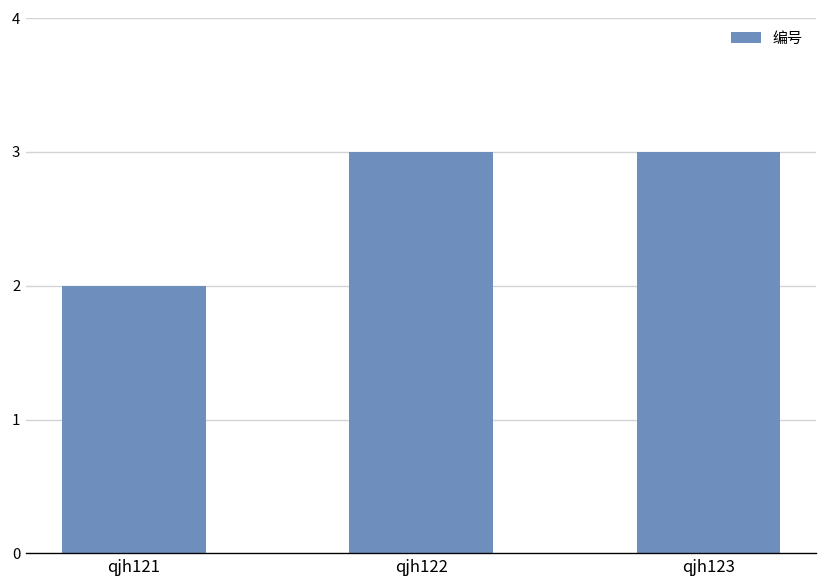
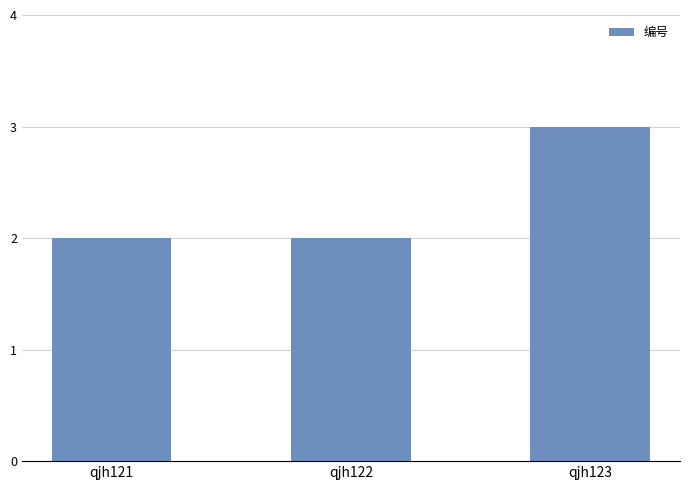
qjh122: 3 -> 2
